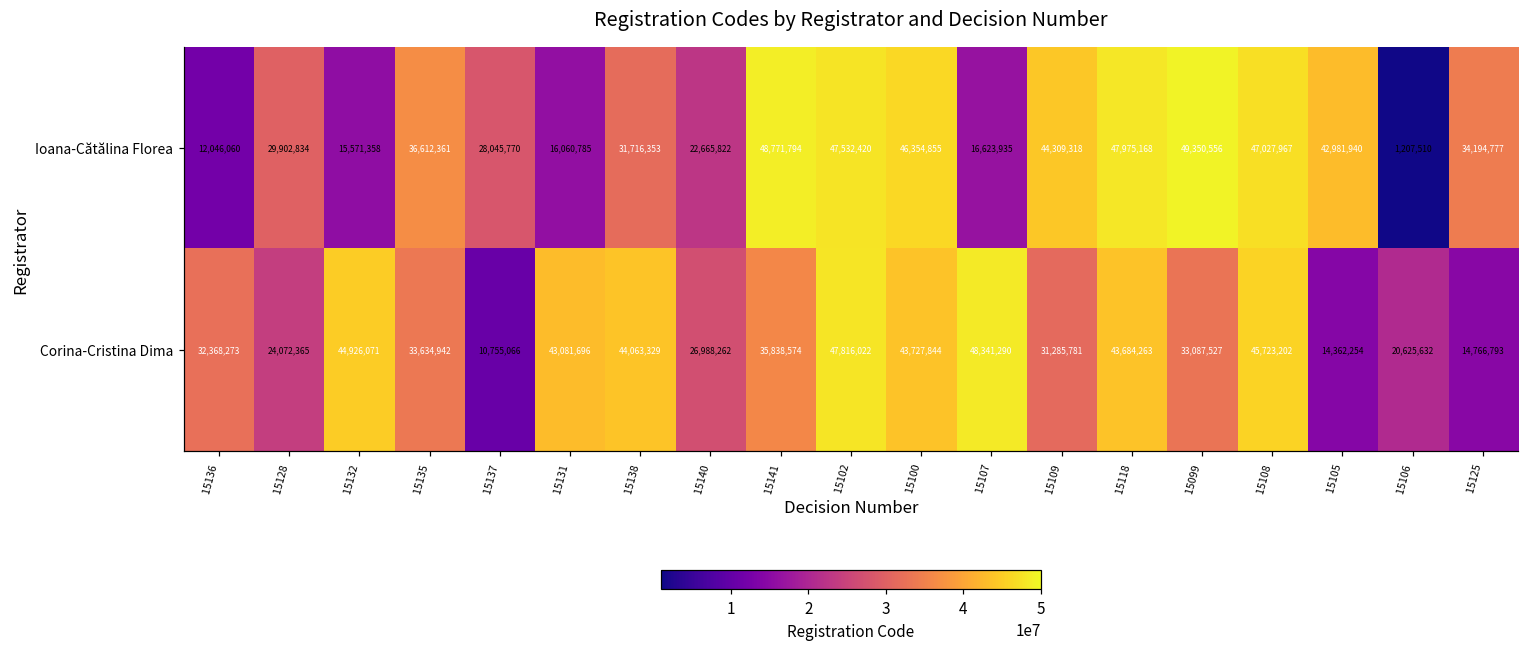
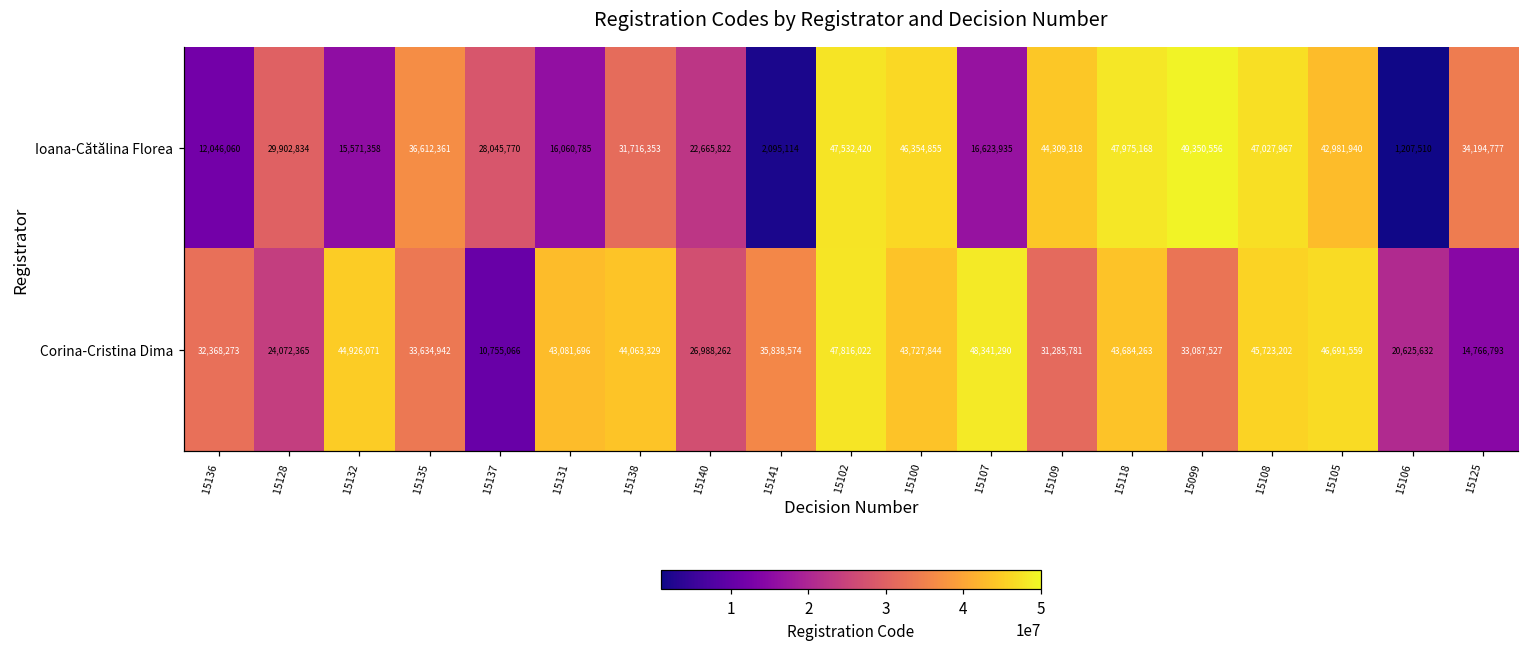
Ioana-Cătălina Florea, 15141: 48,771,794 -> 2,095,114
Corina-Cristina Dima, 15105: 14,362,254 -> 46,691,559
